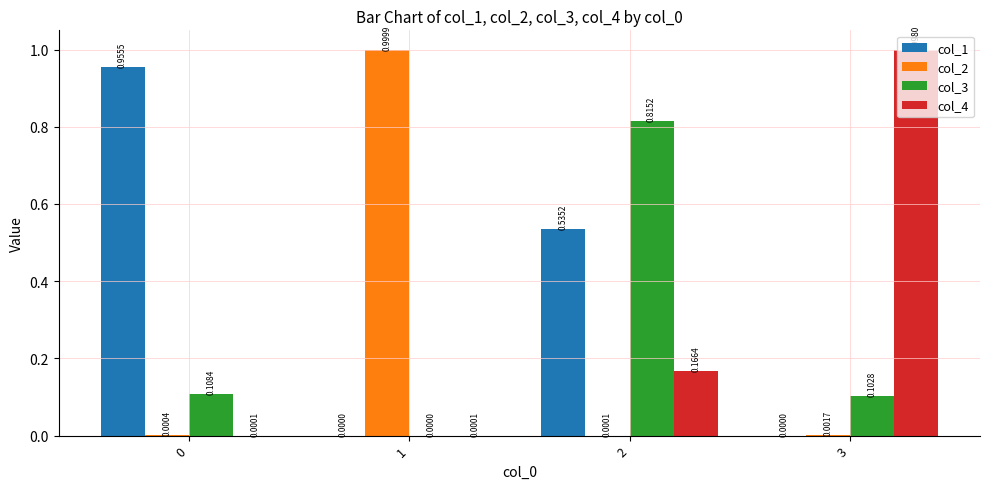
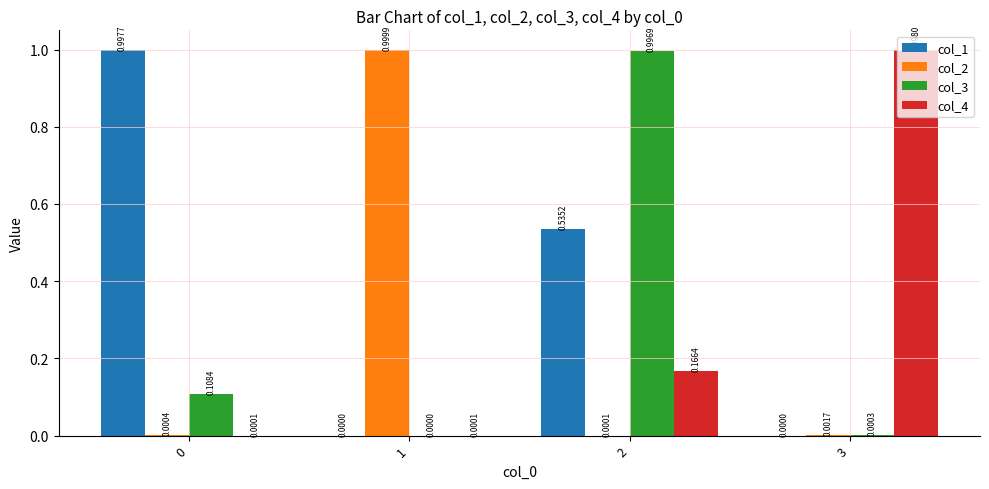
col_1, 0: 0.9555 -> 0.9977
col_3, 2: 0.8152 -> 0.9969
col_3, 3: 0.1028 -> 0.0003
